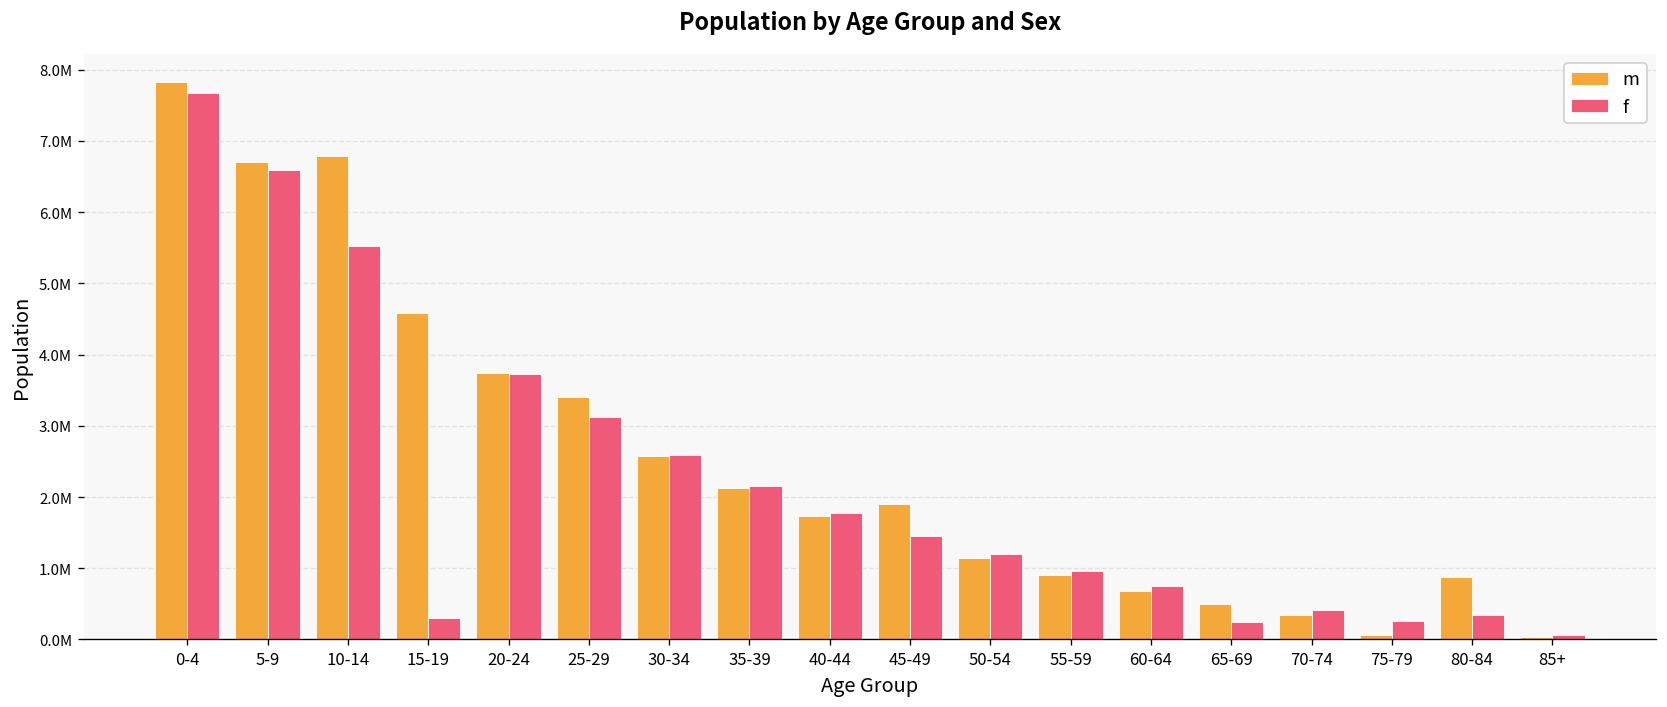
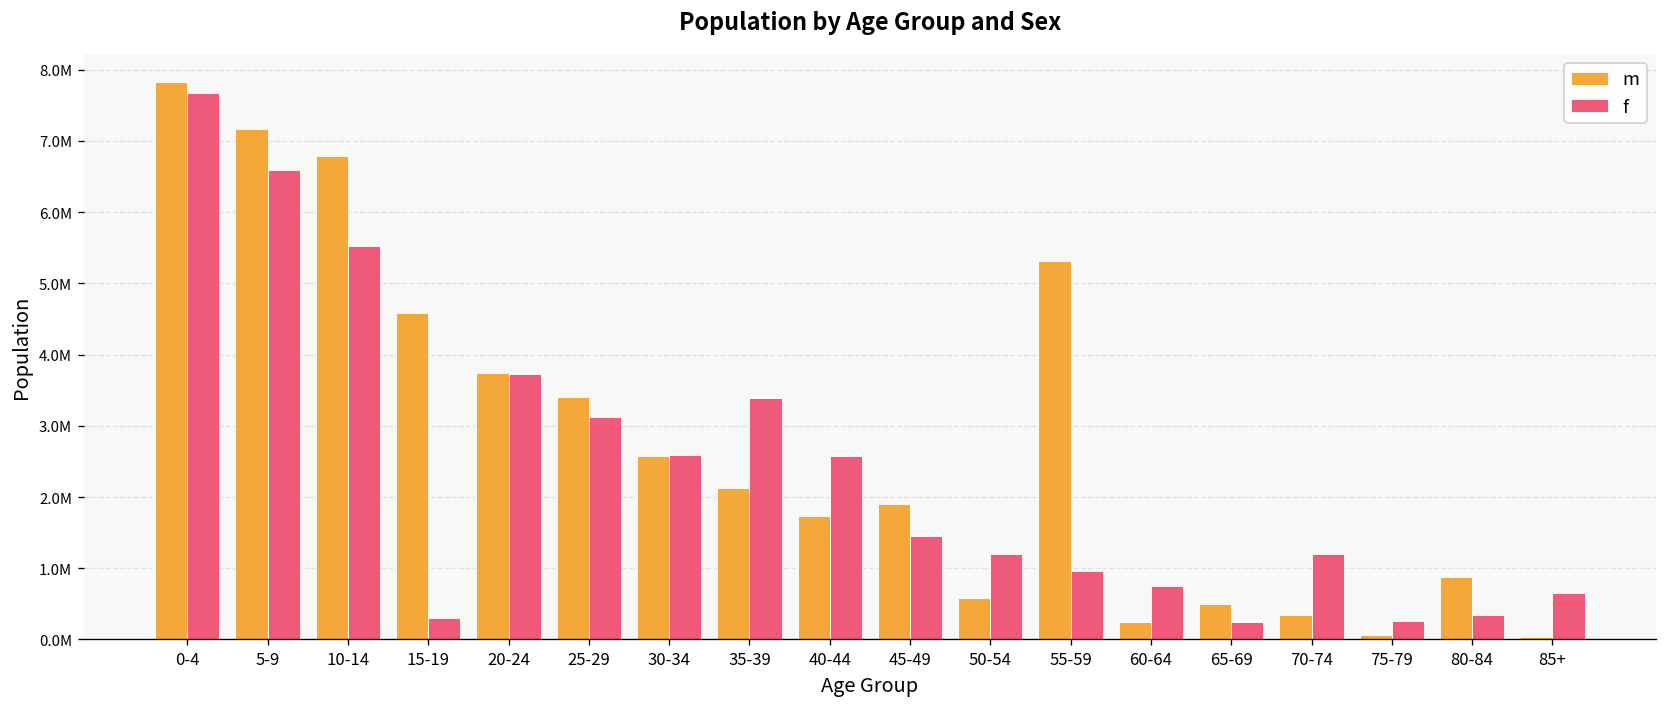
m, 5-9: 6700000 -> 7200000
f, 35-39: 2200000 -> 3400000
f, 40-44: 1800000 -> 2600000
m, 50-54: 1100000 -> 600000
m, 55-59: 900000 -> 5300000
m, 60-64: 700000 -> 200000
f, 70-74: 400000 -> 1200000
f, 85+: 100000 -> 600000
